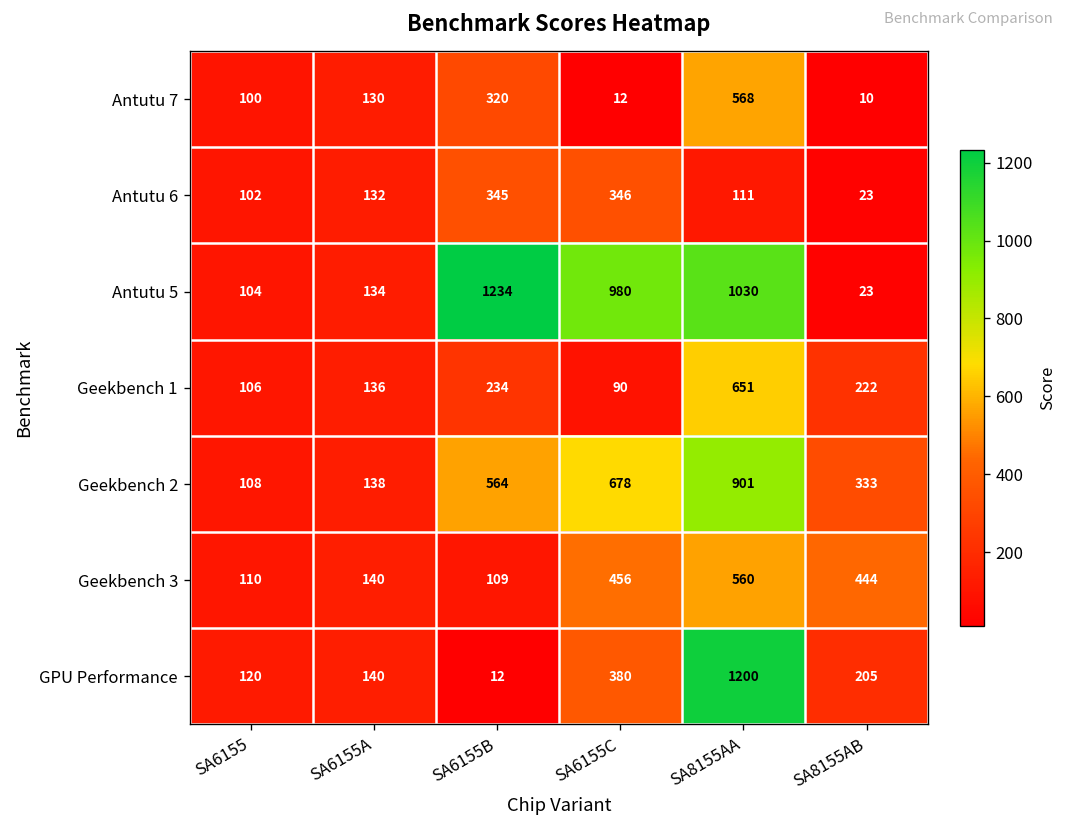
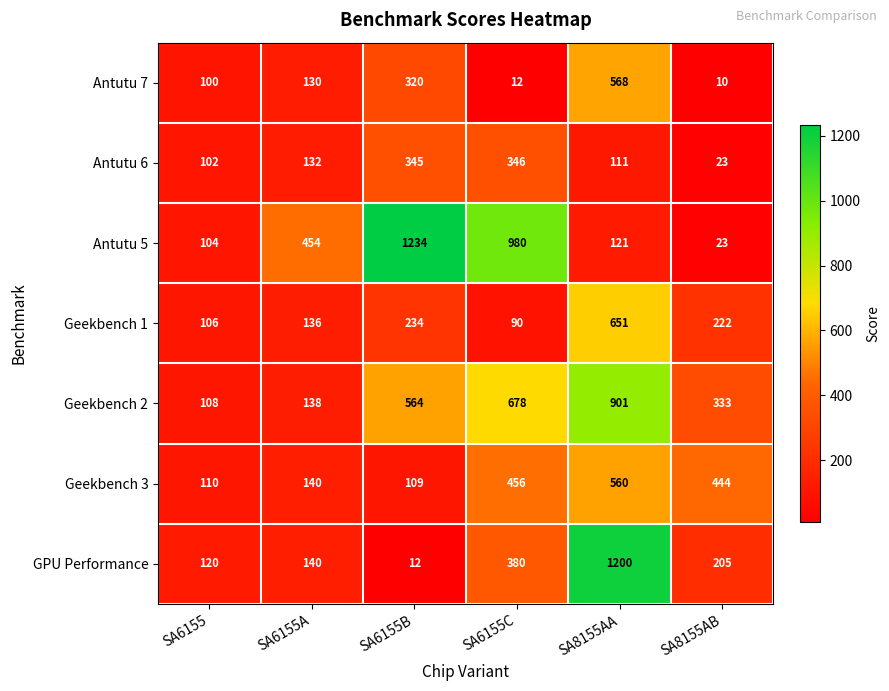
Antutu 5, SA6155A: 134 -> 454
Antutu 5, SA8155AA: 1030 -> 121
